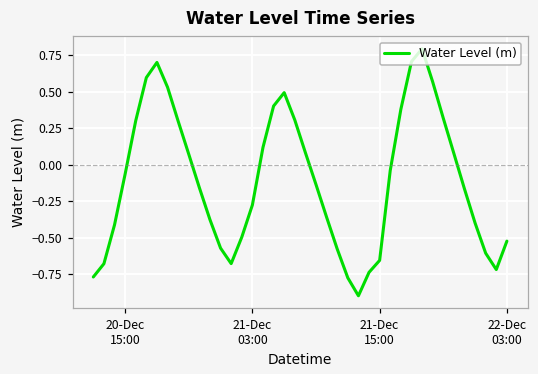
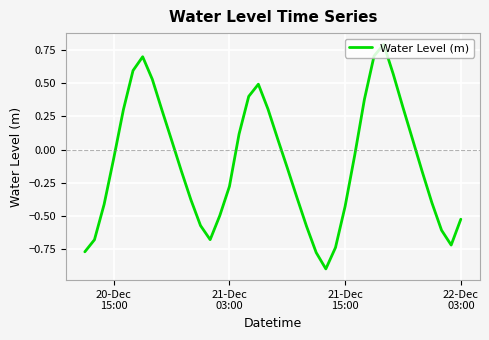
21-Dec 15:00: -0.65 -> -0.43
